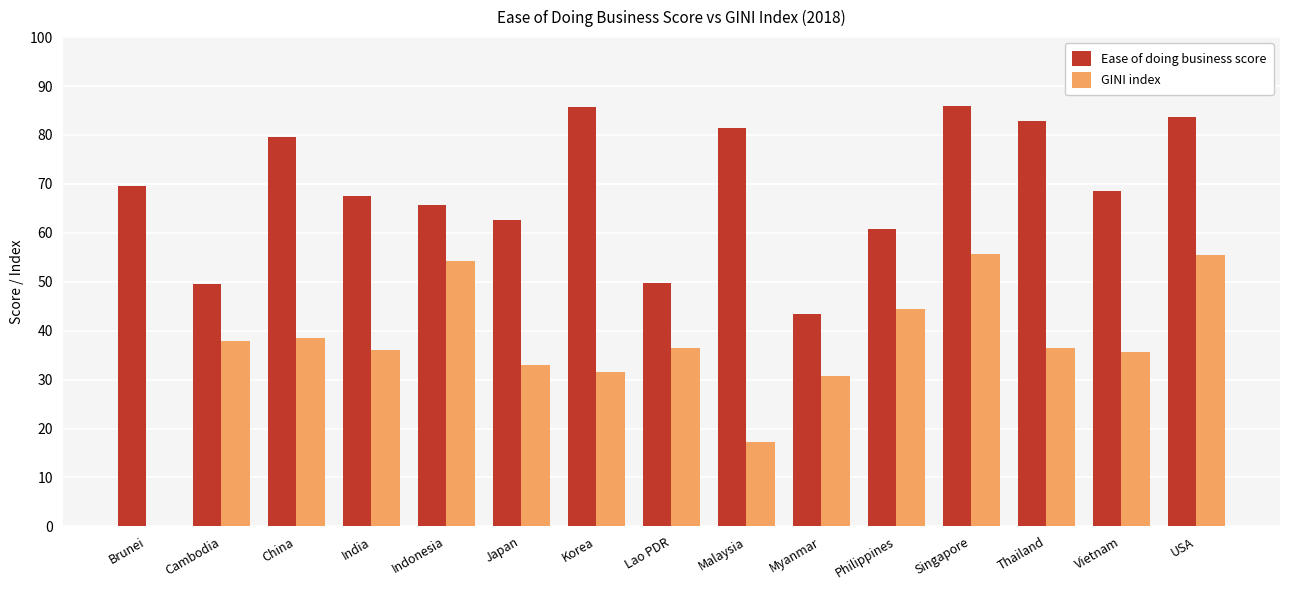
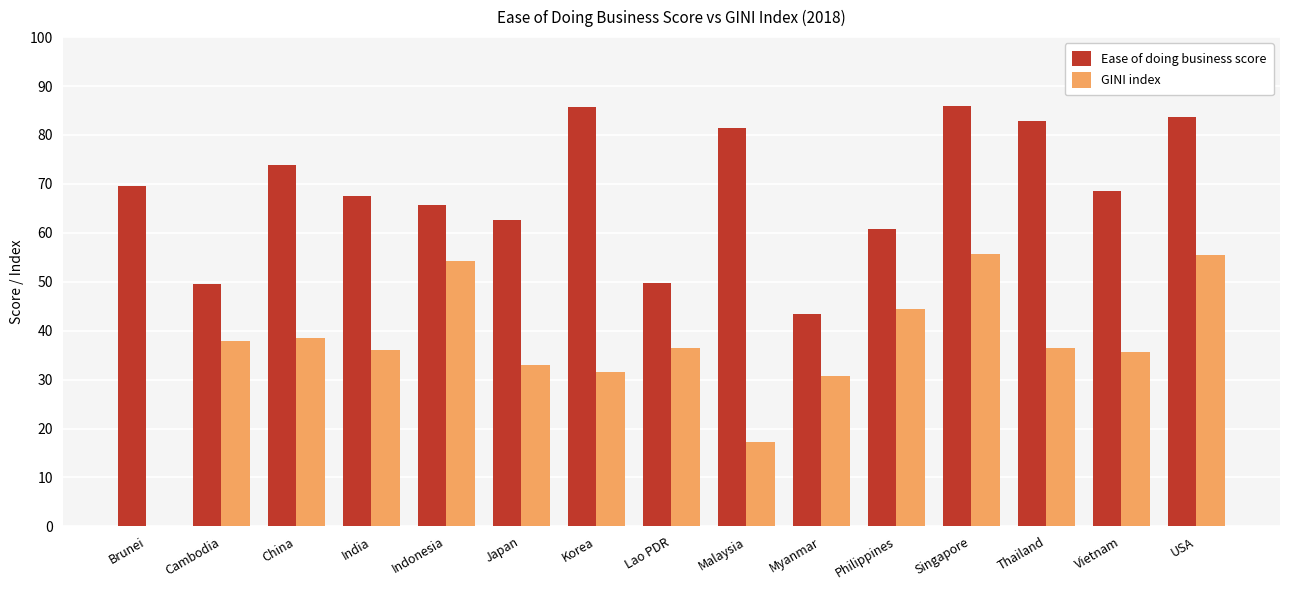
Ease of doing business score, China: 80 -> 74
